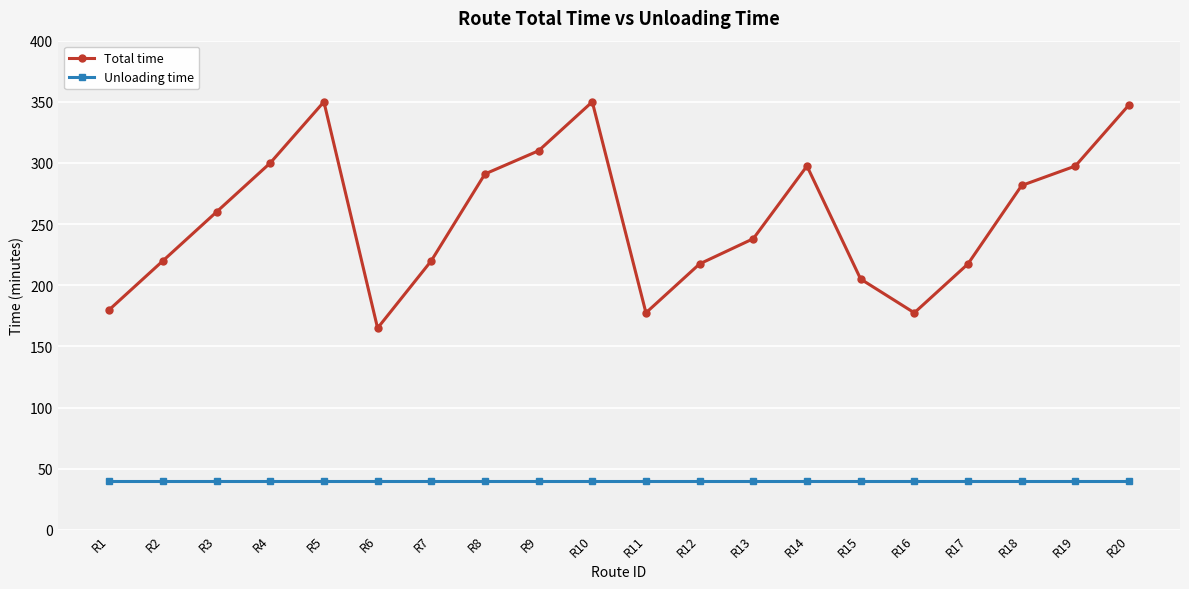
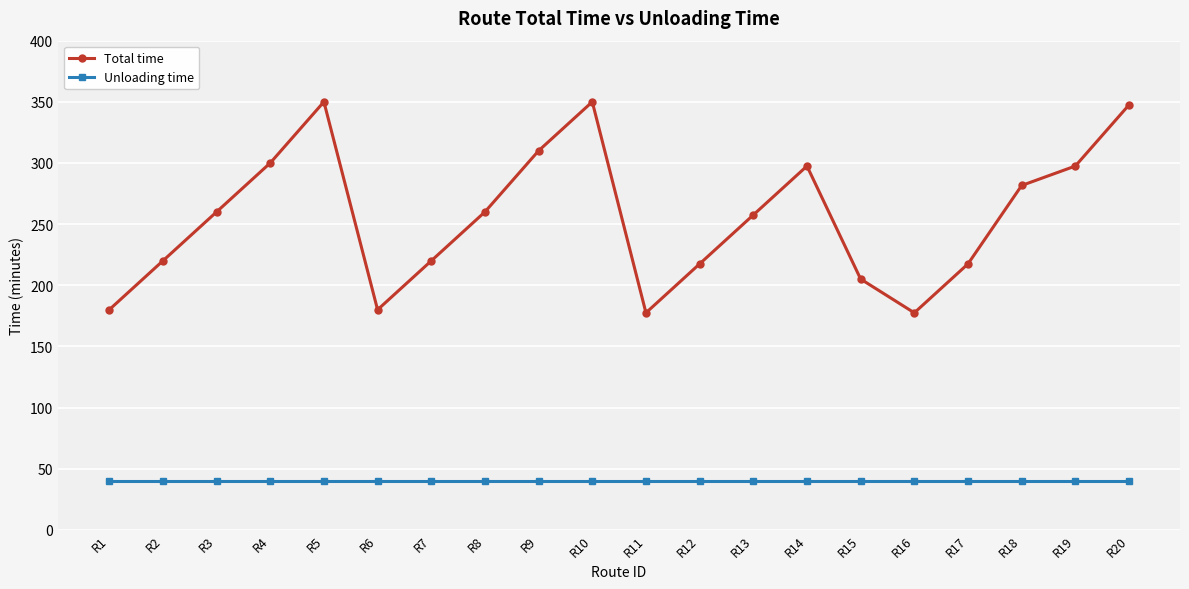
Total time, R6: 165 -> 180
Total time, R8: 291 -> 260
Total time, R13: 238 -> 258
